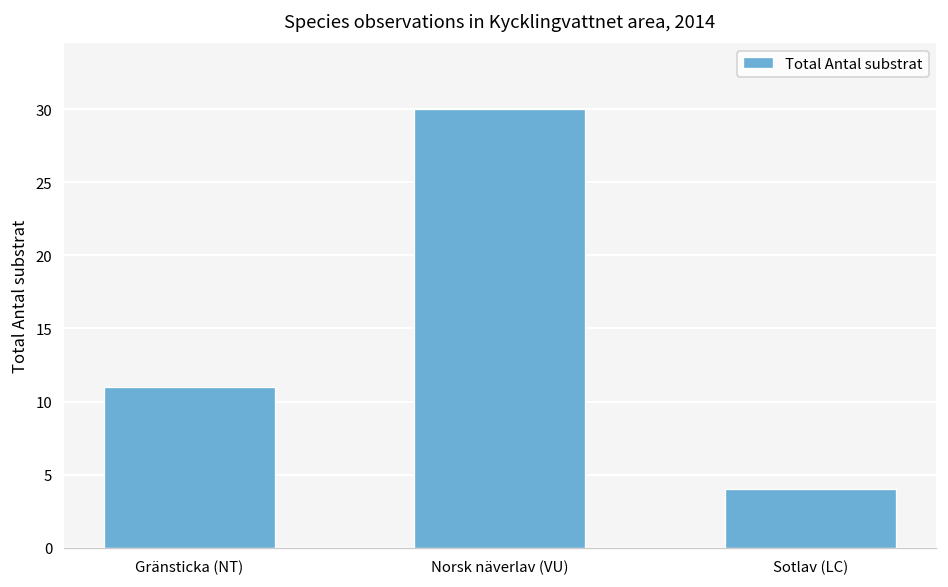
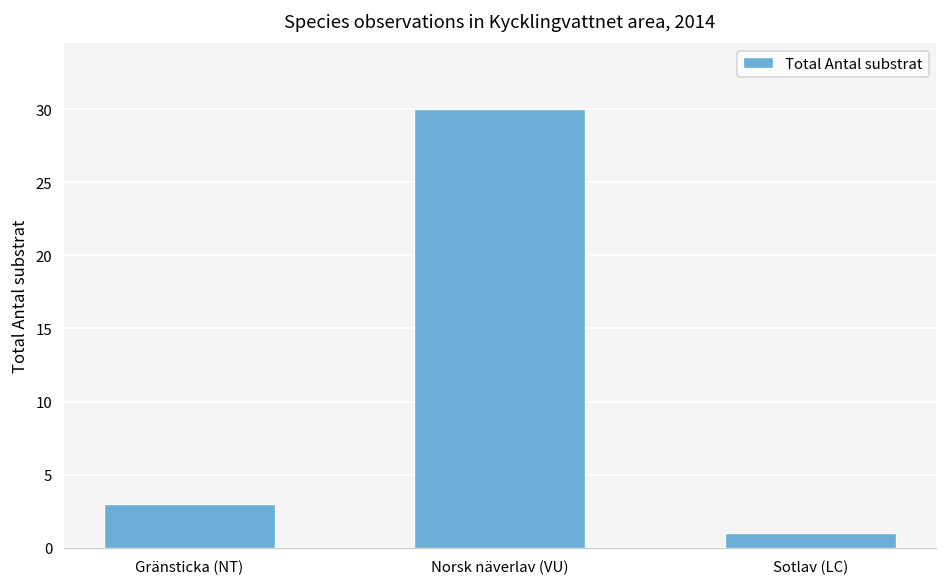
Gränsticka (NT): 11 -> 3
Sotlav (LC): 4 -> 1
